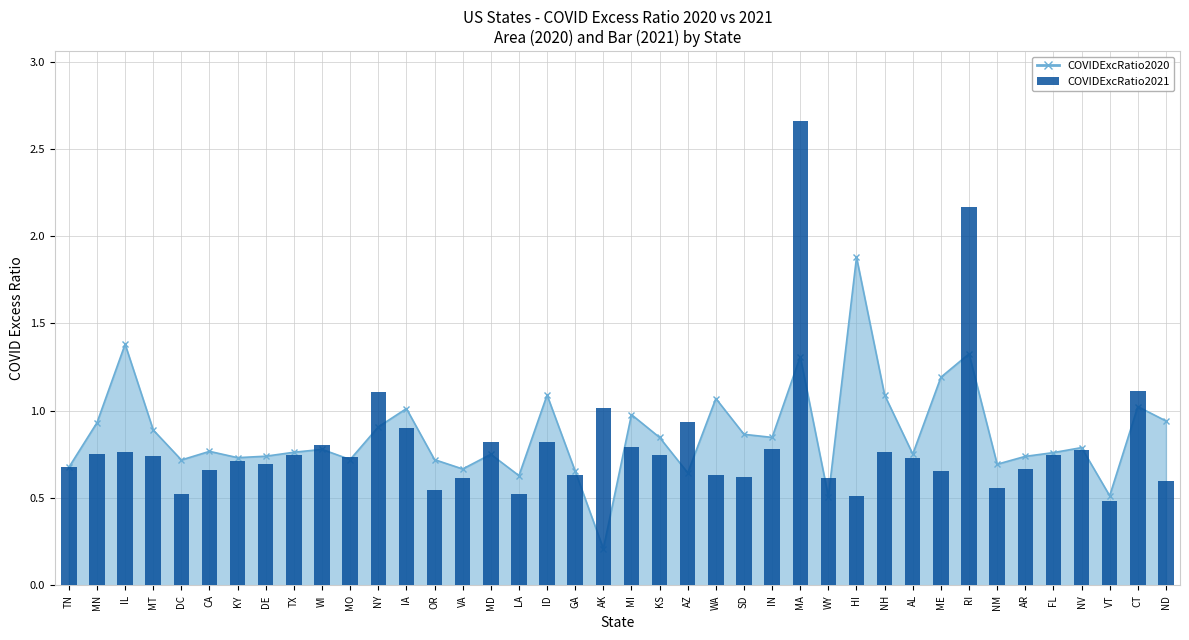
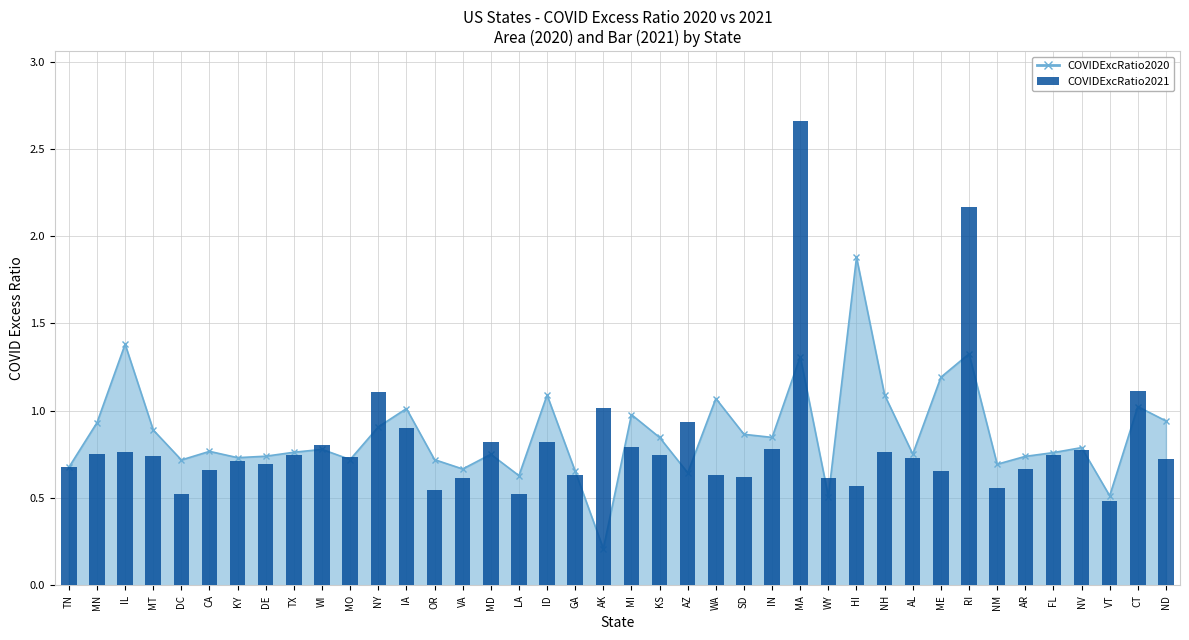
COVIDExcRatio2021, HI: 0.51 -> 0.57
COVIDExcRatio2021, ND: 0.60 -> 0.72
